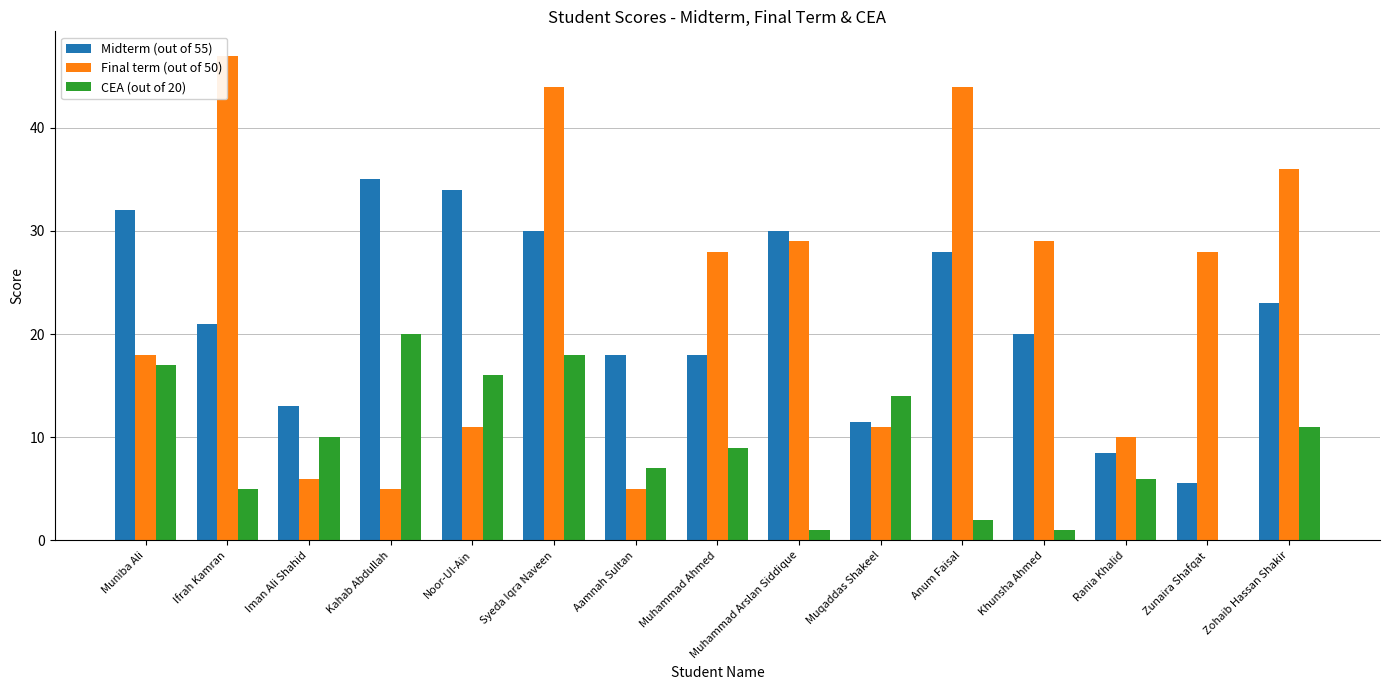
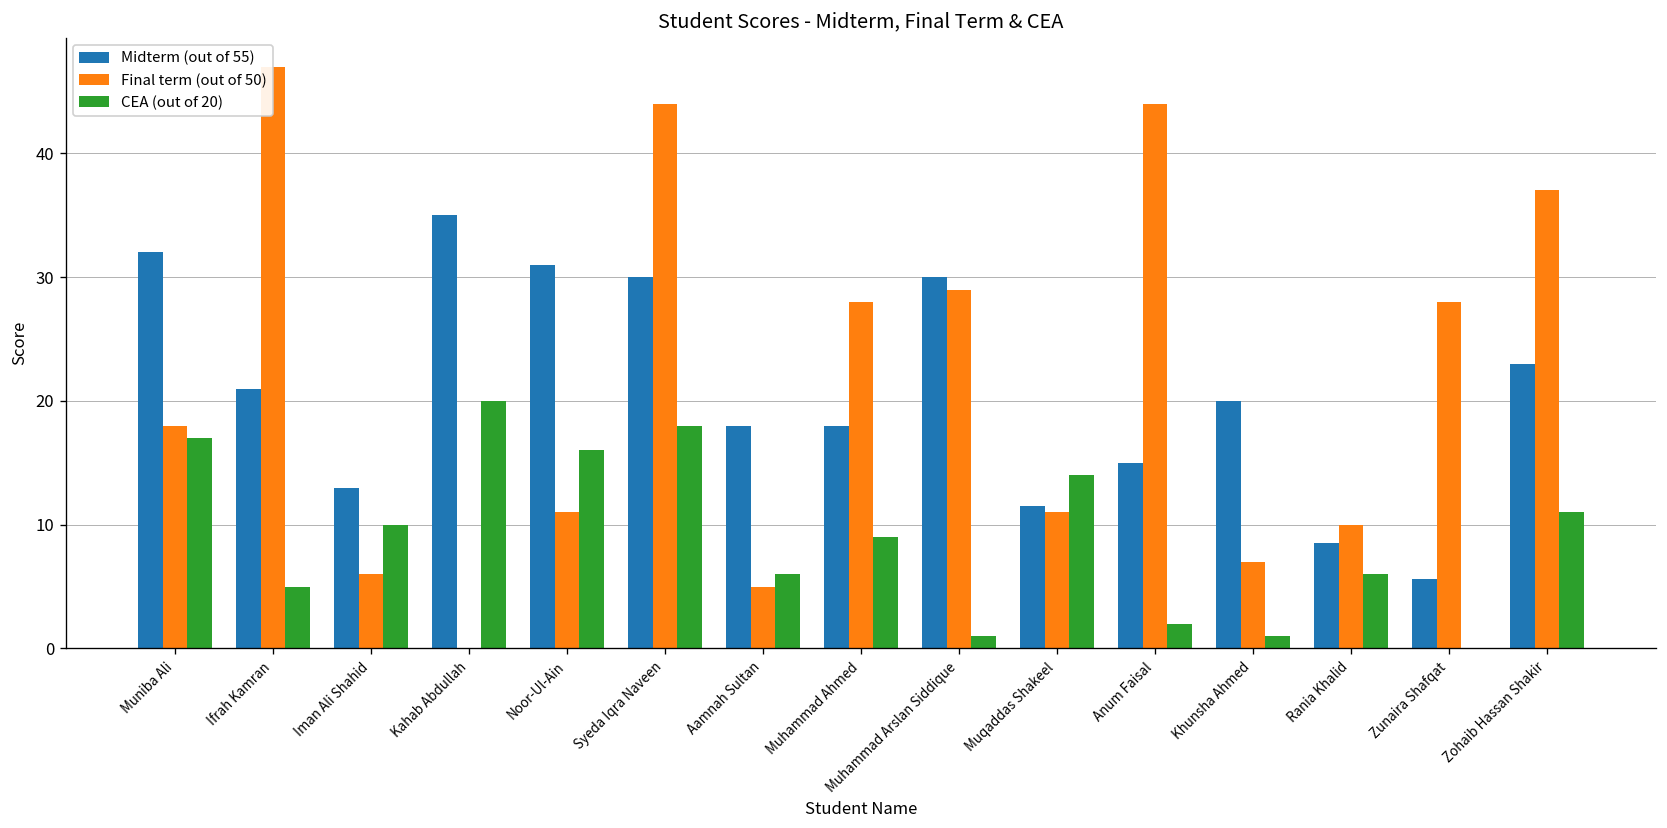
Final term (out of 50), Kahab Abdullah: 5 -> 0
Midterm (out of 55), Noor-Ul-Ain: 34 -> 31
CEA (out of 20), Aamnah Sultan: 7 -> 6
Midterm (out of 55), Anum Faisal: 28 -> 15
Final term (out of 50), Khunsha Ahmed: 29 -> 7
Final term (out of 50), Zohaib Hassan Shakir: 36 -> 37
